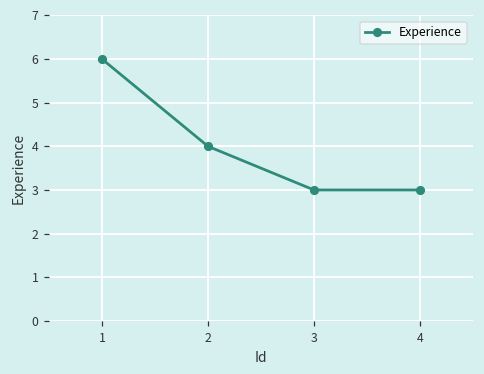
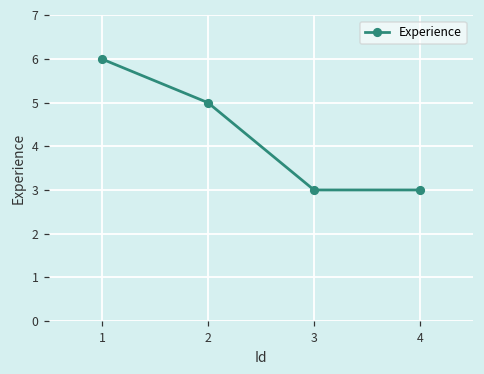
2: 4 -> 5
